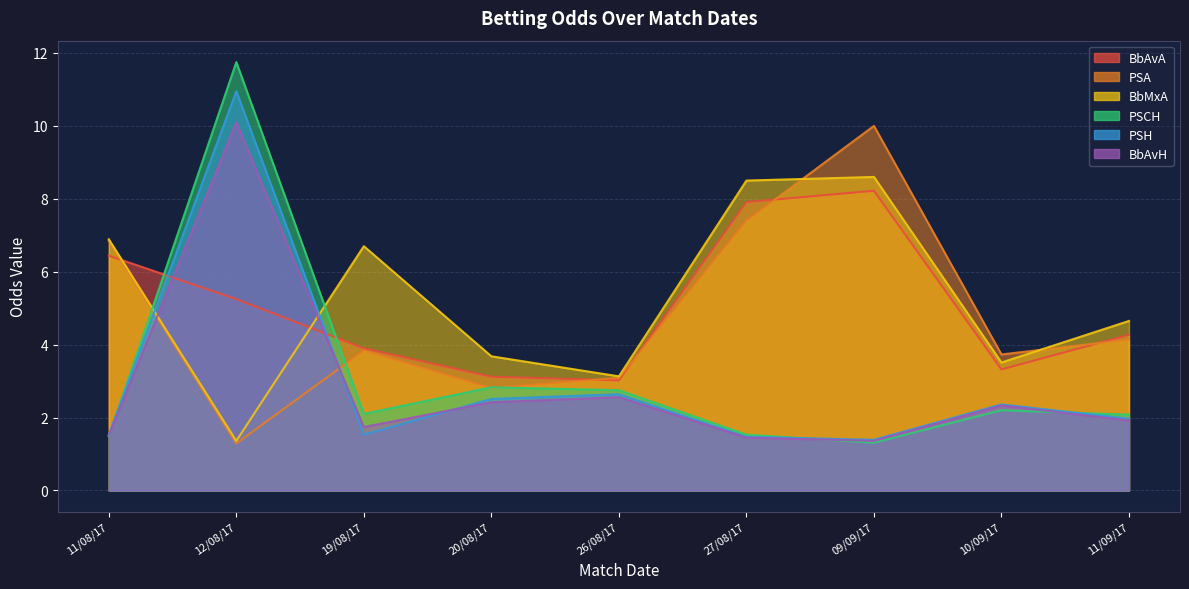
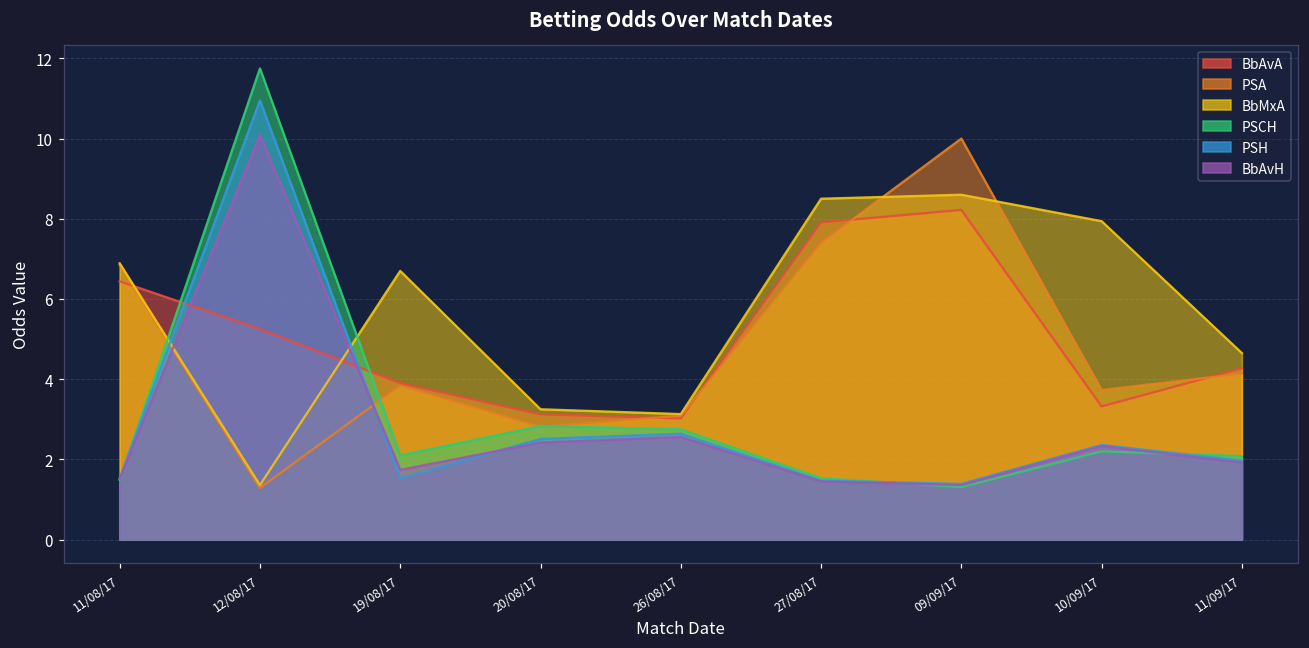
BbMxA, 20/08/17: 3.7 -> 3.3
BbMxA, 10/09/17: 3.5 -> 7.9
